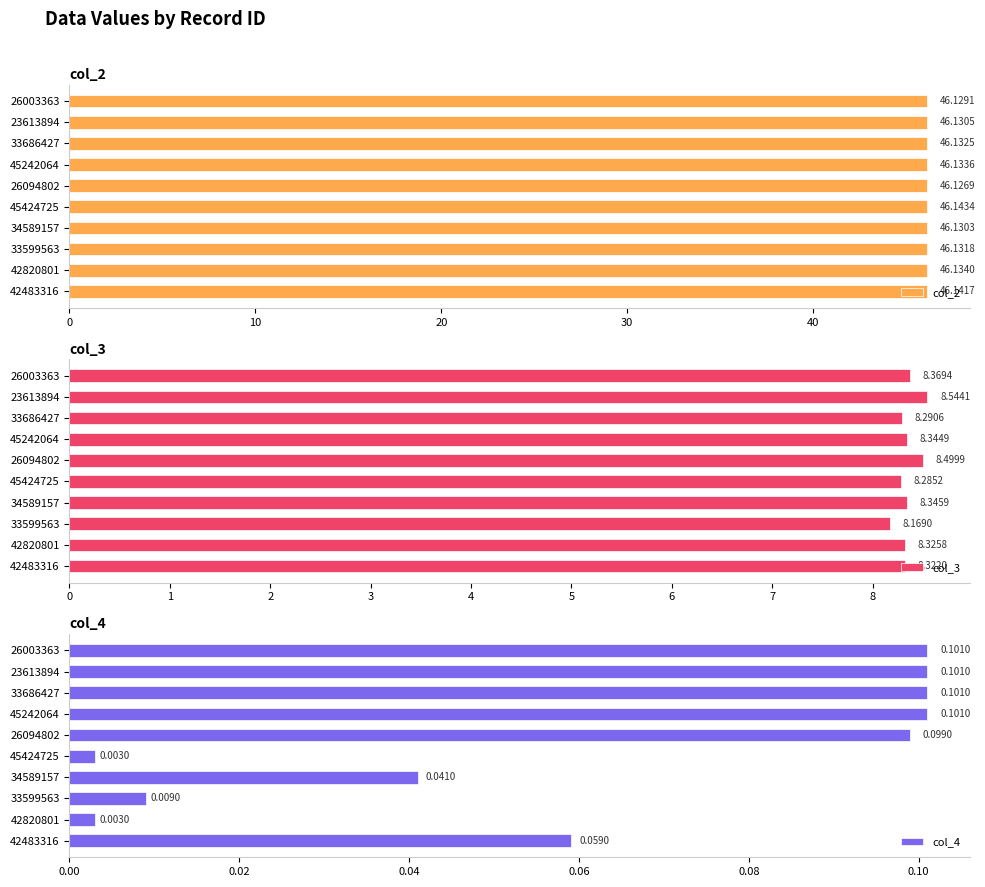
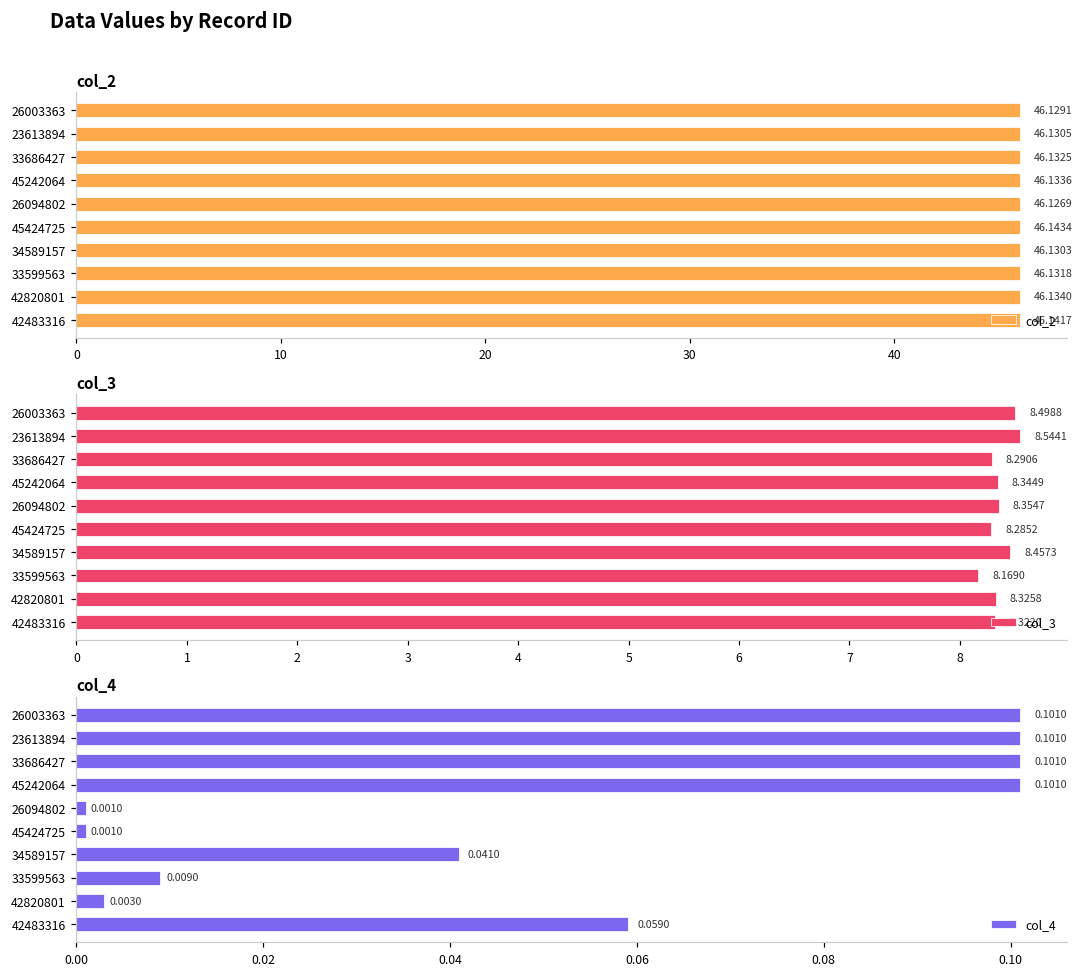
col_3, 26003363: 8.3694 -> 8.4988
col_3, 26094802: 8.4999 -> 8.3547
col_3, 34589157: 8.3459 -> 8.4573
col_4, 26094802: 0.0990 -> 0.0010
col_4, 45424725: 0.0030 -> 0.0010
